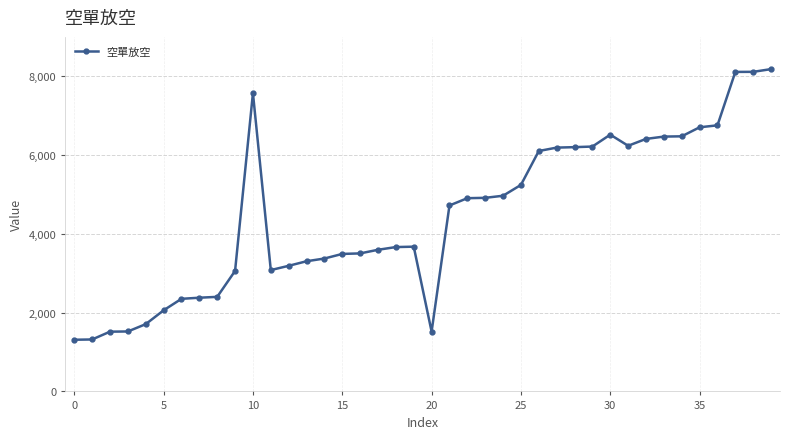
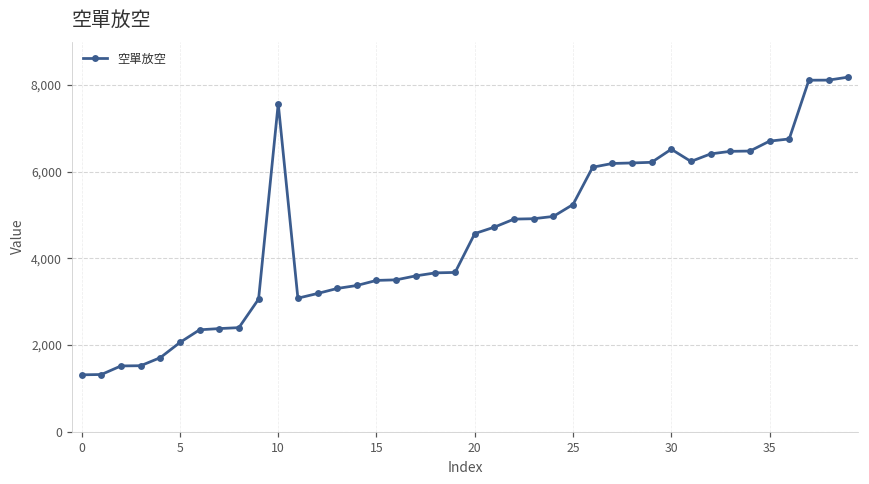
20: 1,500 -> 4,600
